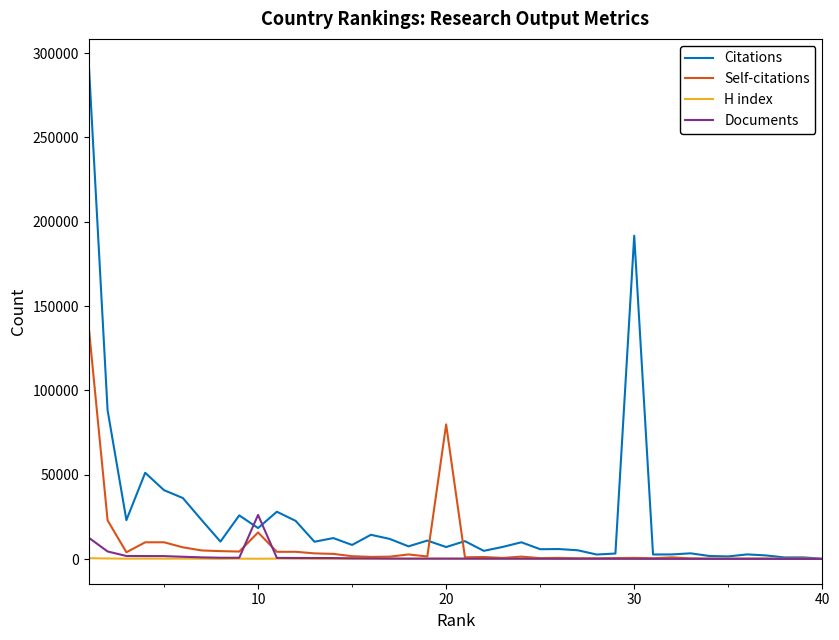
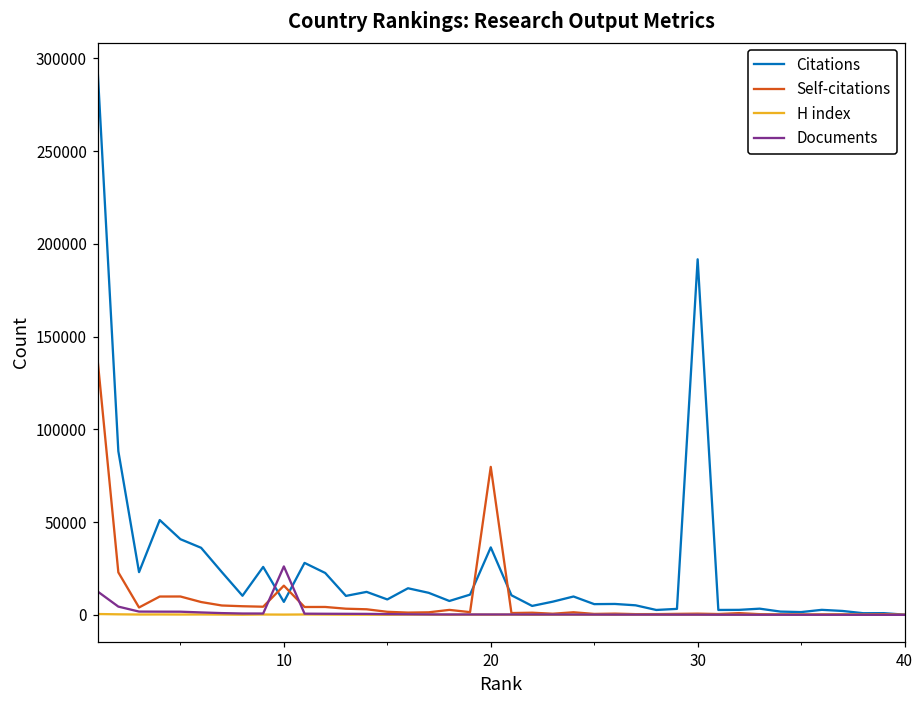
Citations, 10: 18000 -> 7000
Citations, 20: 7000 -> 36000
